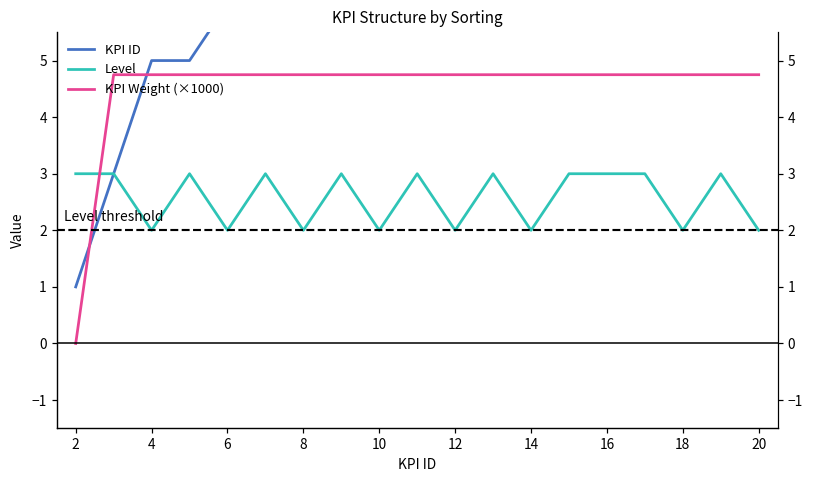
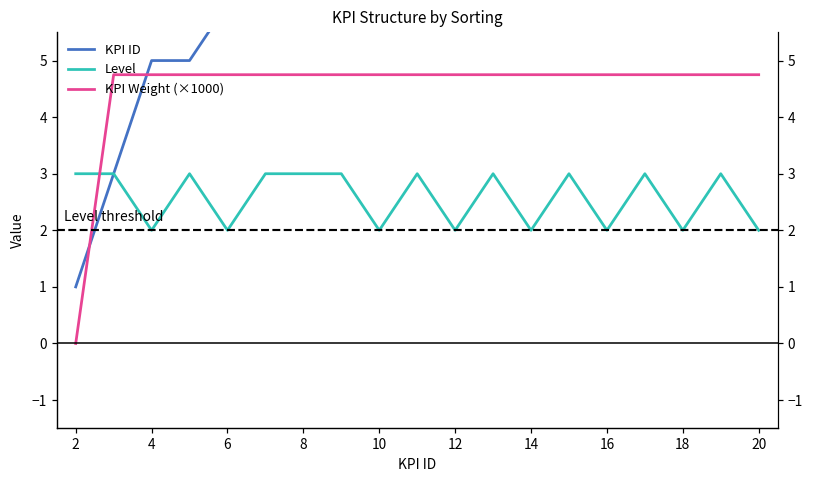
Level, 8: 2 -> 3
Level, 16: 3 -> 2
